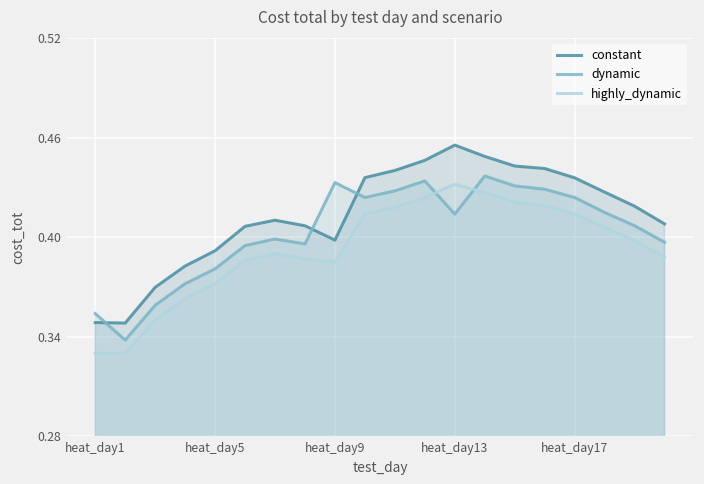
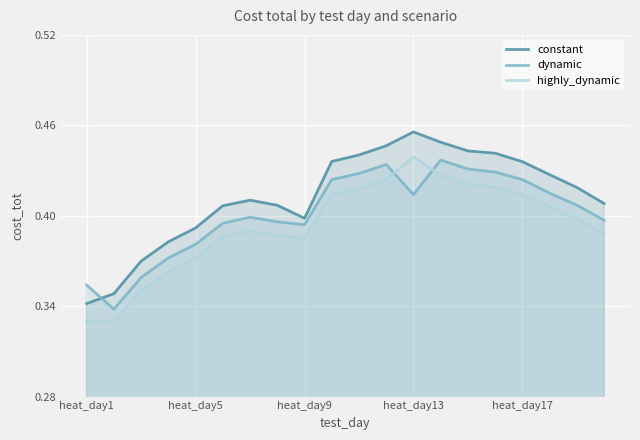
constant, heat_day1: 0.349 -> 0.342
dynamic, heat_day9: 0.433 -> 0.394
highly_dynamic, heat_day13: 0.432 -> 0.439
